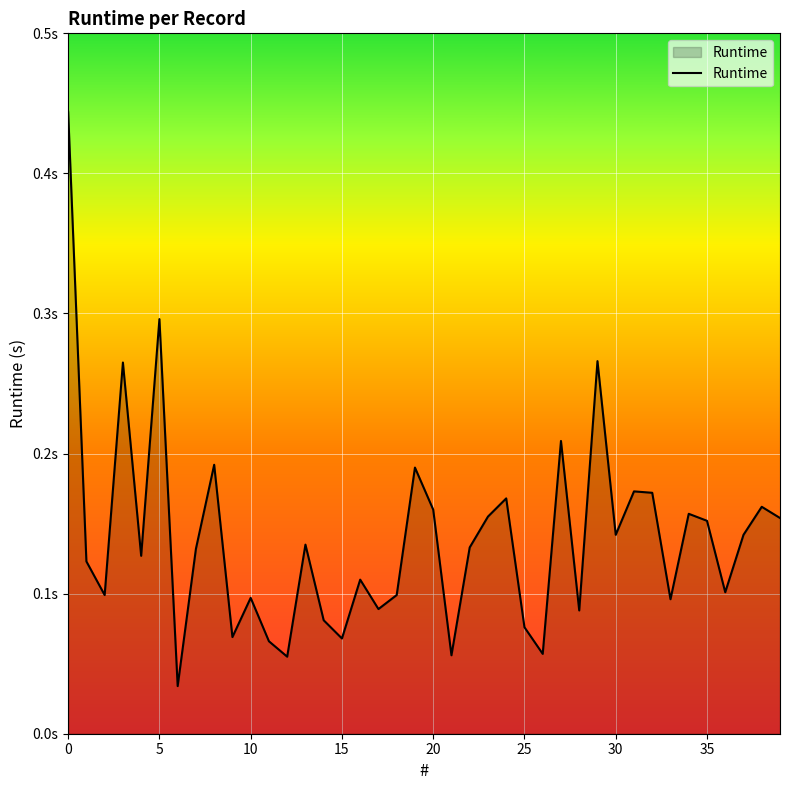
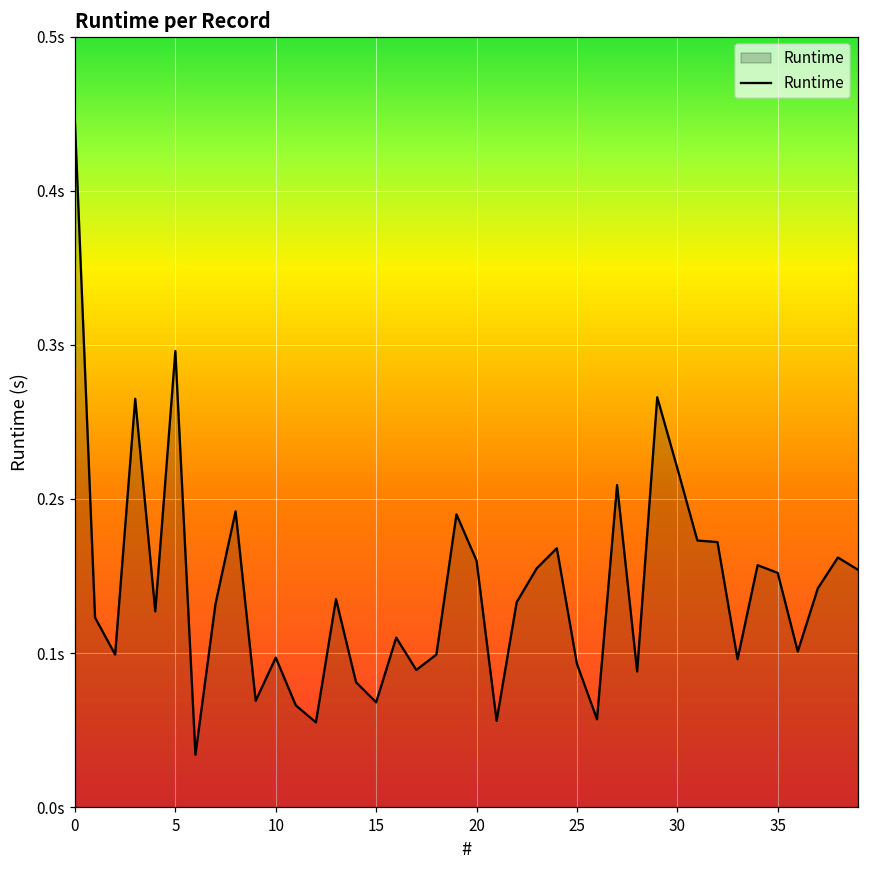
25: 0.076s -> 0.093s
30: 0.142s -> 0.220s
